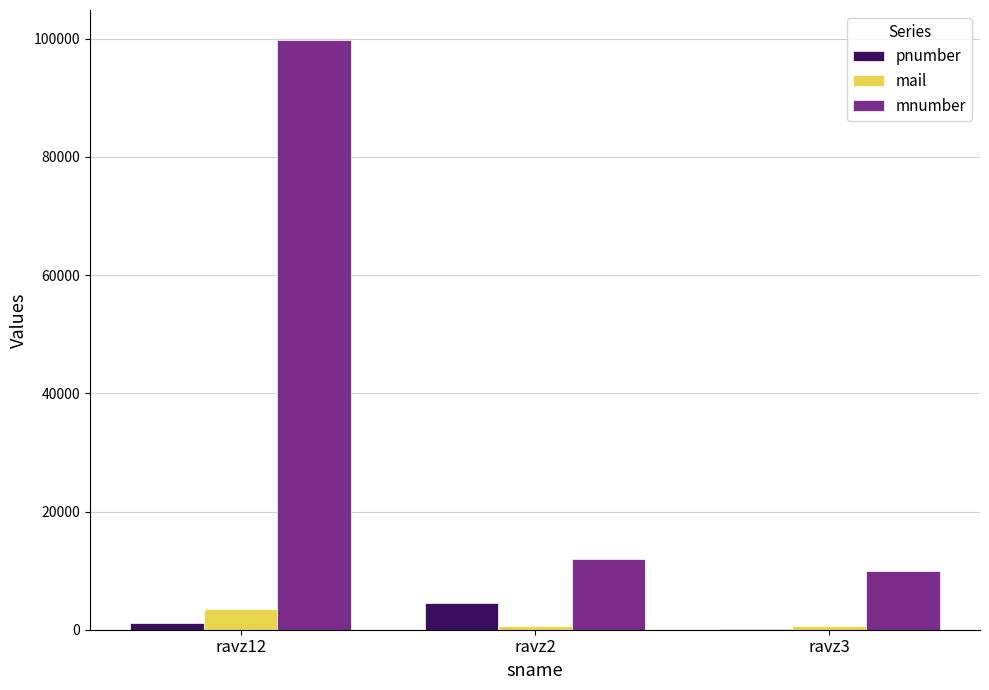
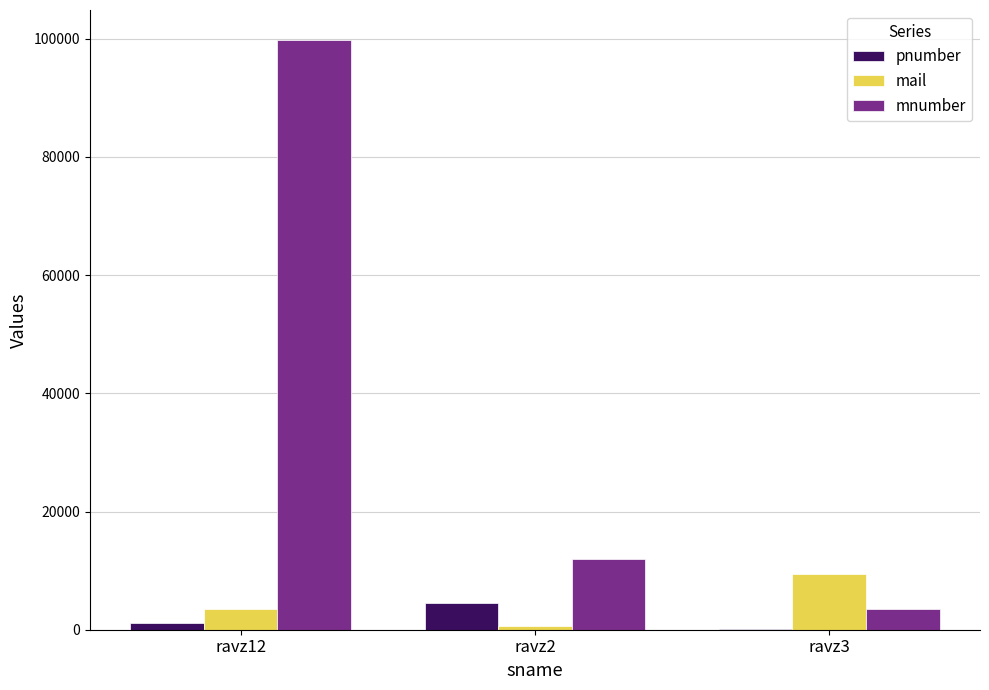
mail, ravz3: 1000 -> 9000
mnumber, ravz3: 10000 -> 4000
